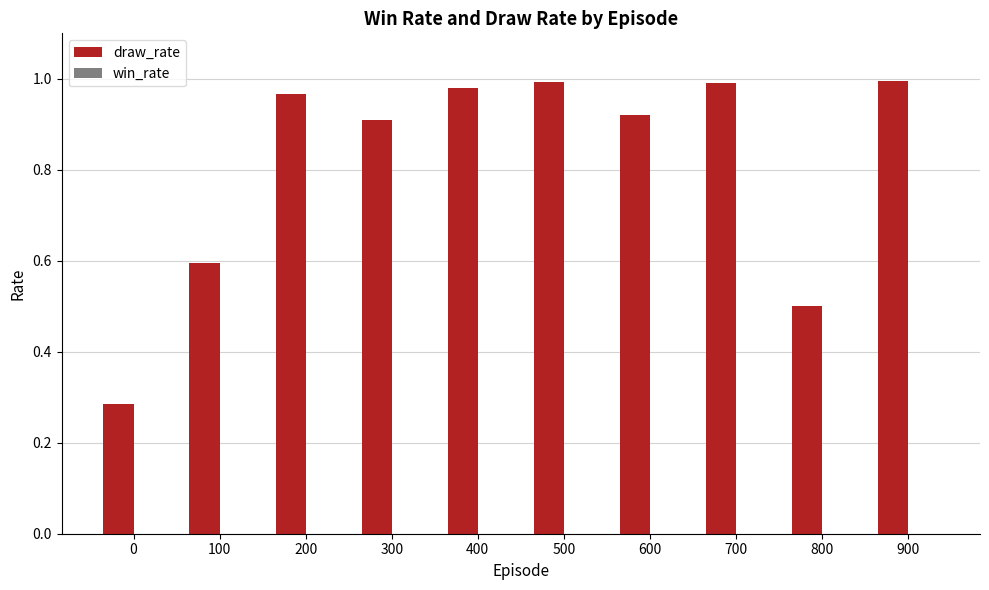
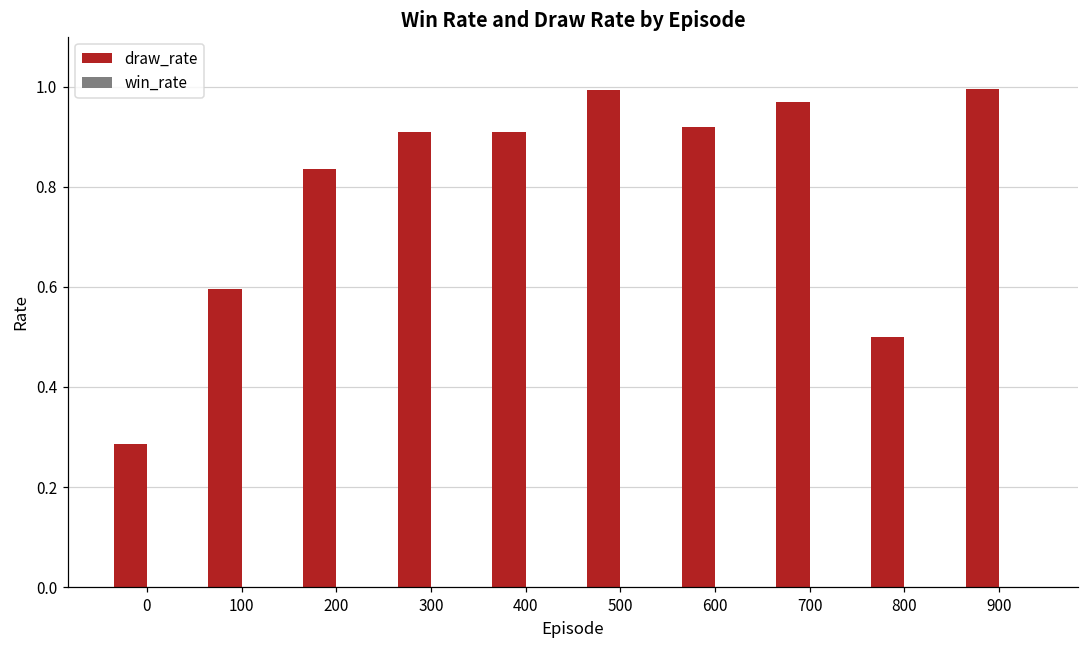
draw_rate, 200: 0.97 -> 0.84
draw_rate, 400: 0.98 -> 0.91
draw_rate, 700: 0.99 -> 0.97
